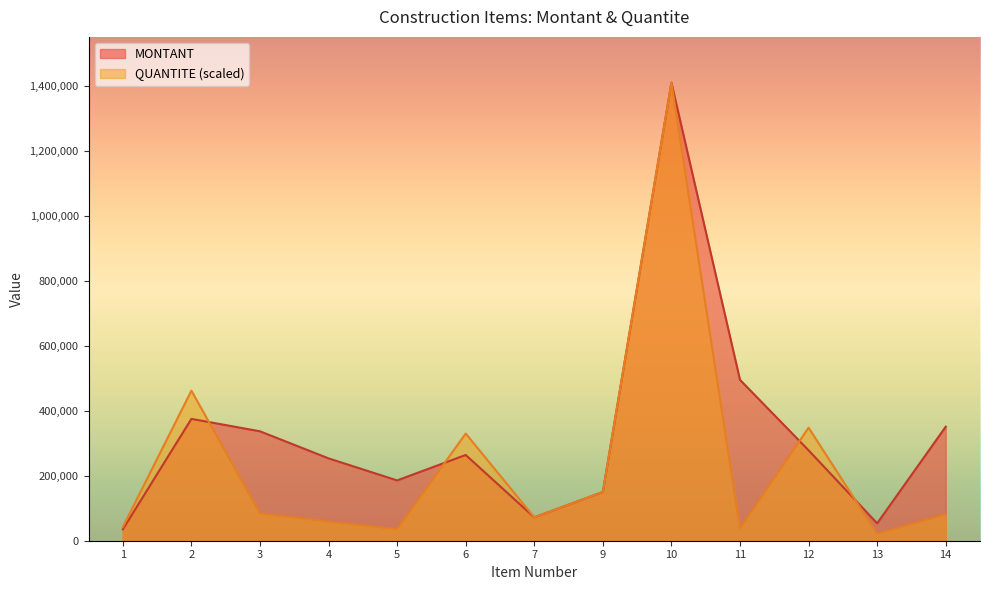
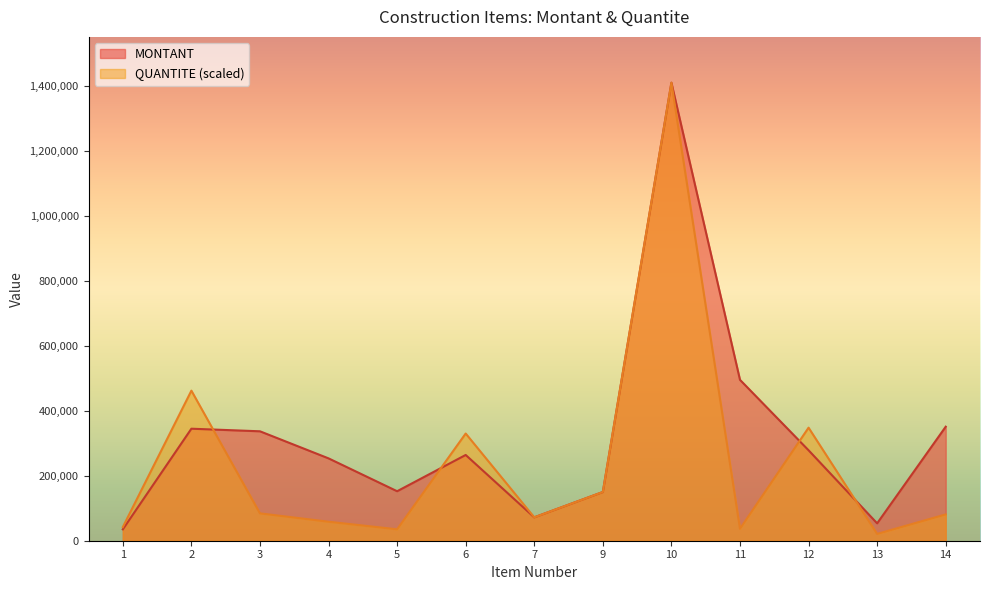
MONTANT, 2: 380,000 -> 340,000
MONTANT, 5: 190,000 -> 150,000
